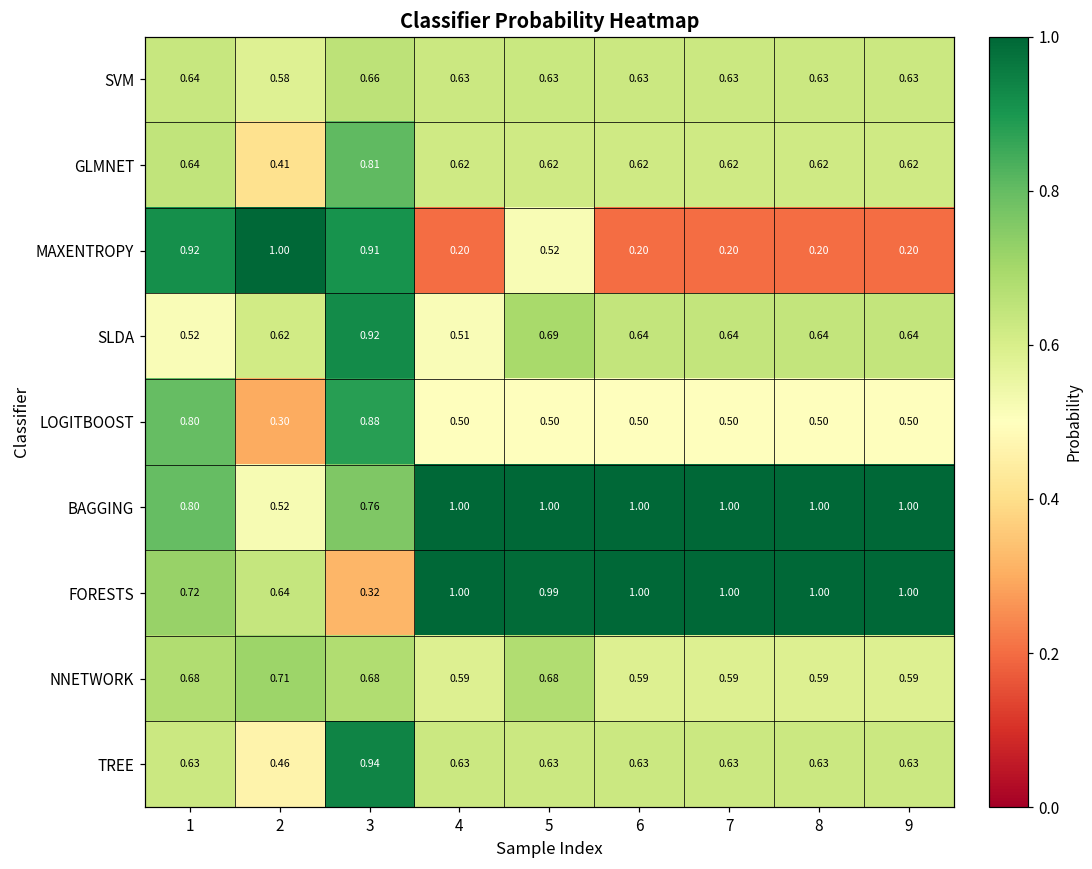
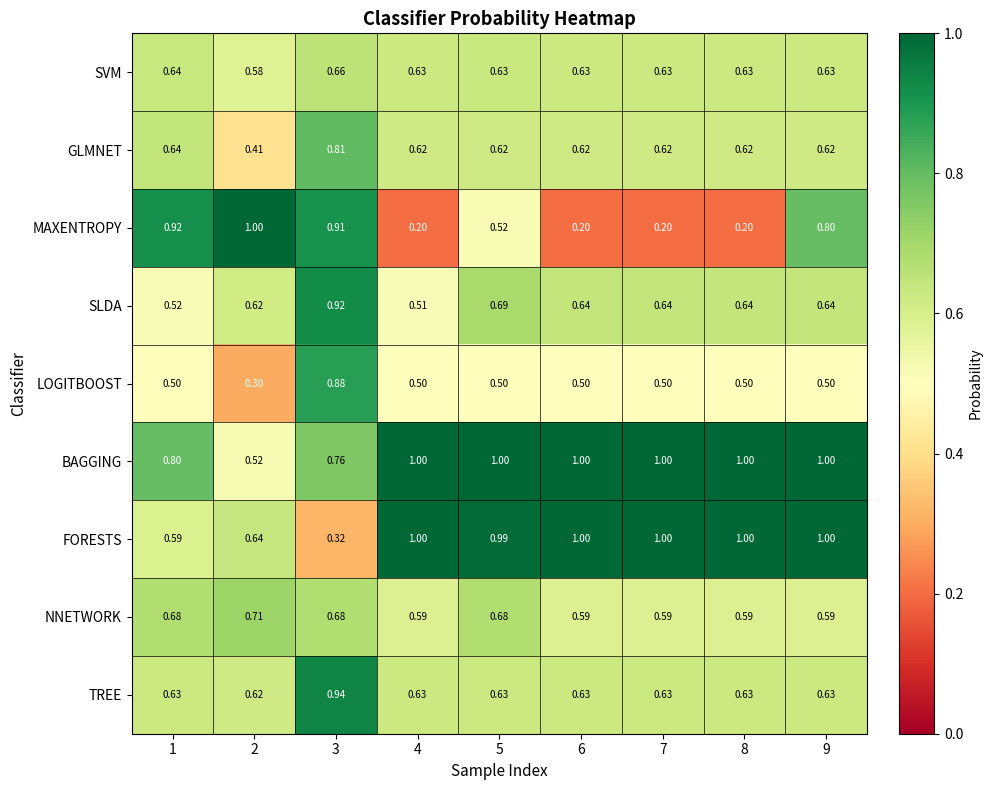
MAXENTROPY, 9: 0.20 -> 0.80
LOGITBOOST, 1: 0.80 -> 0.50
FORESTS, 1: 0.72 -> 0.59
TREE, 2: 0.46 -> 0.62
